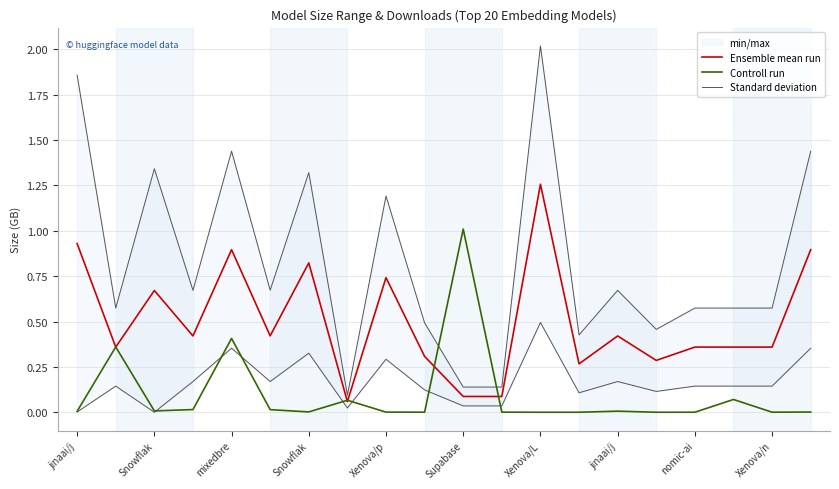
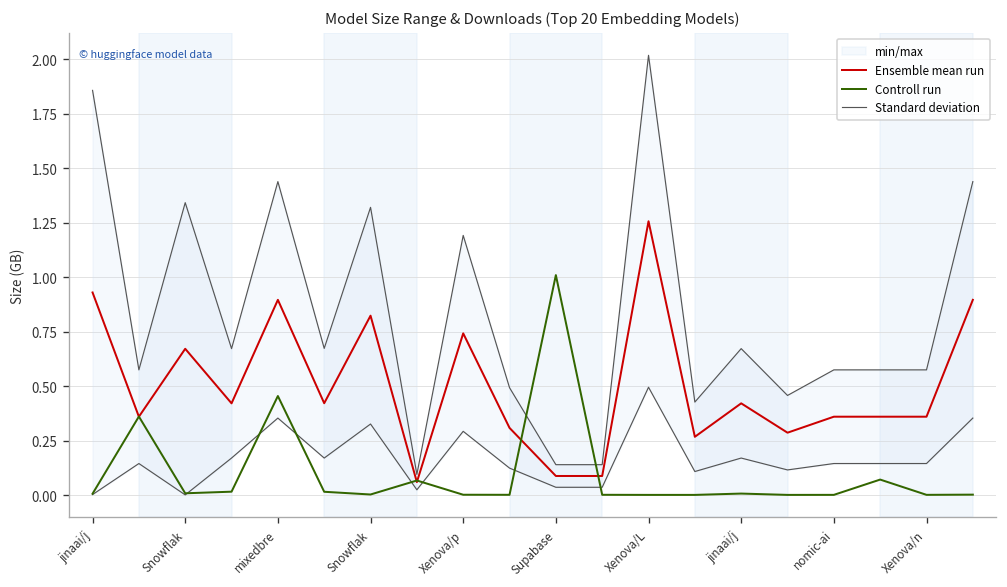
Controll run, mixedbre: 0.41 -> 0.45
